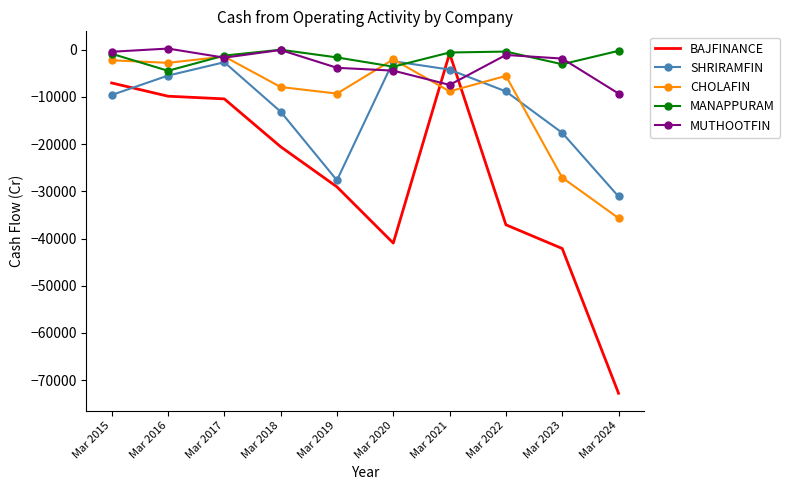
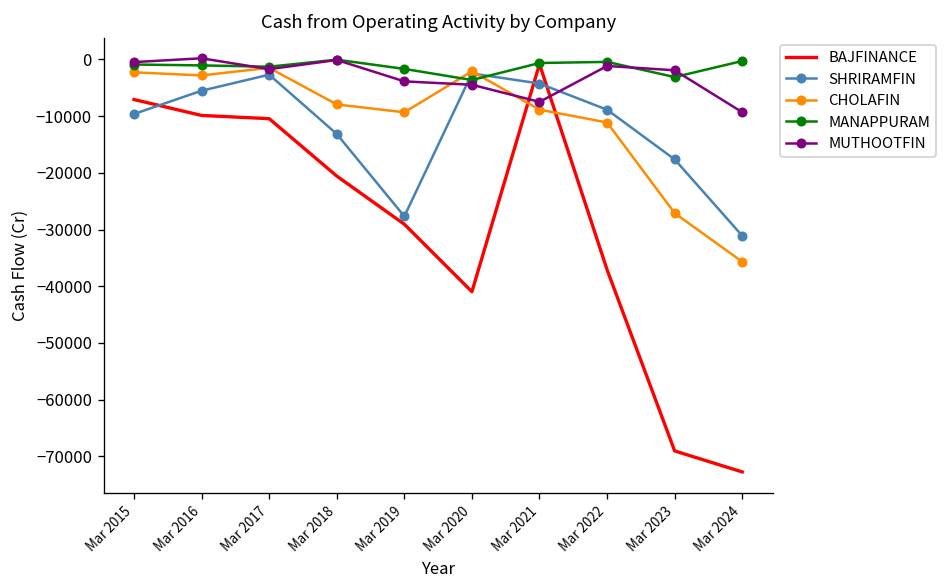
MANAPPURAM, Mar 2016: -4000 -> -1000
CHOLAFIN, Mar 2022: -6000 -> -11000
BAJFINANCE, Mar 2023: -42000 -> -69000
